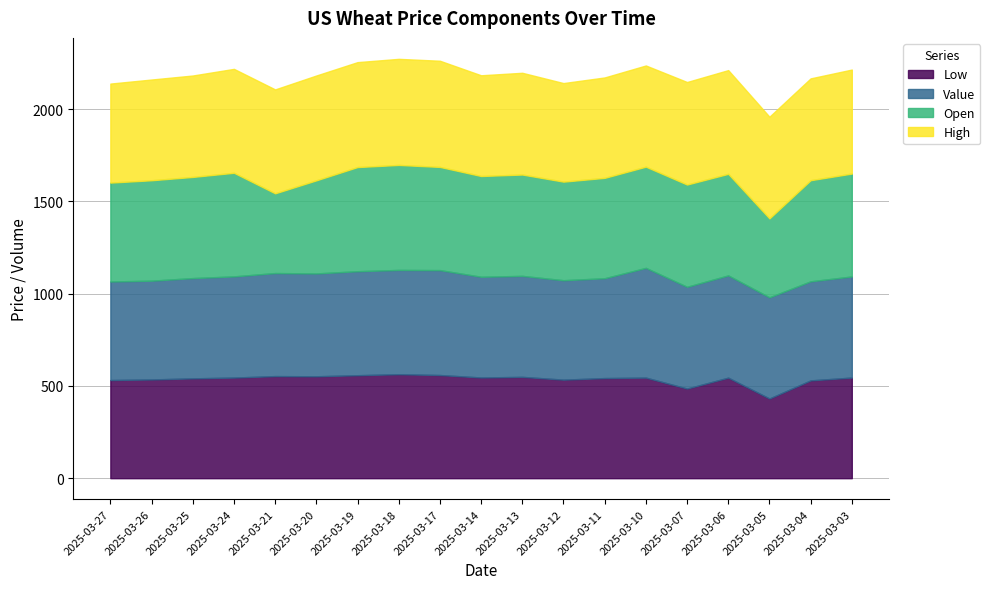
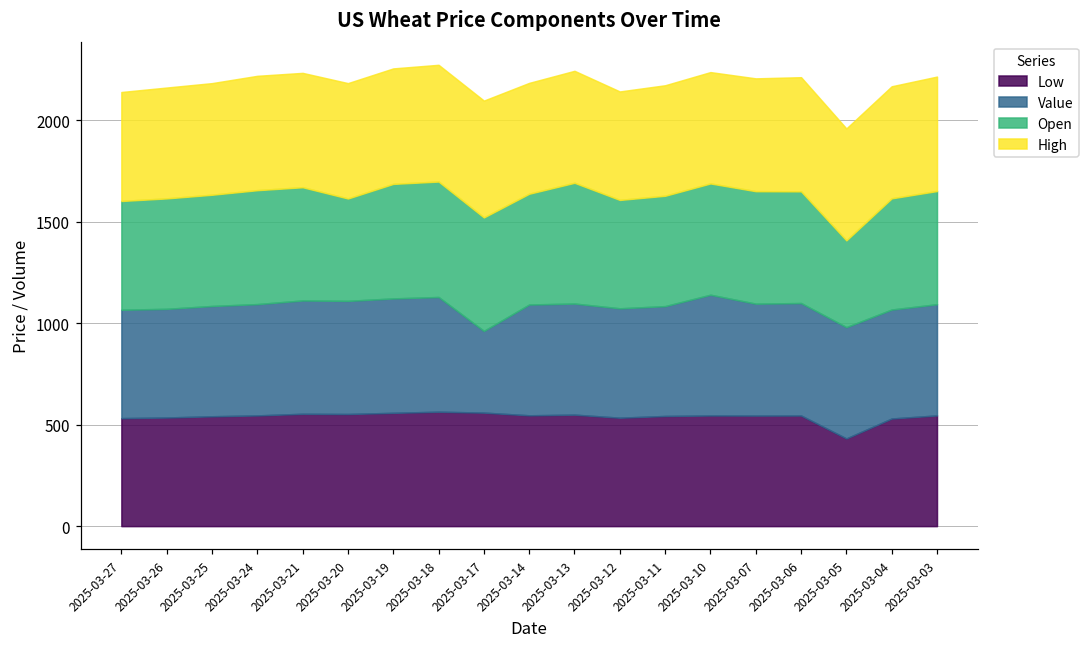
Open, 2025-03-21: 430 -> 560
Value, 2025-03-17: 570 -> 400
Open, 2025-03-13: 550 -> 590
Low, 2025-03-07: 490 -> 540
